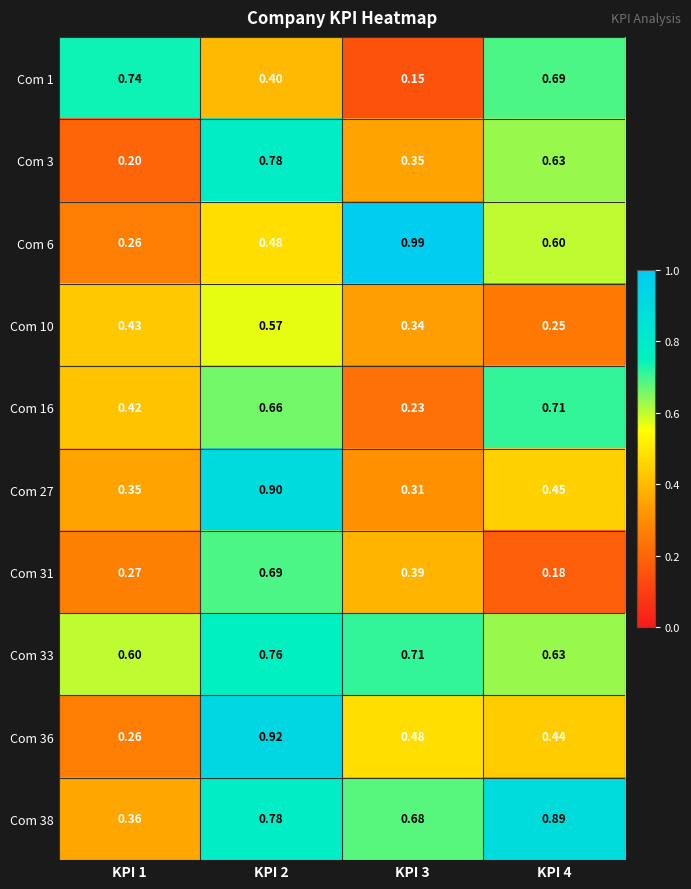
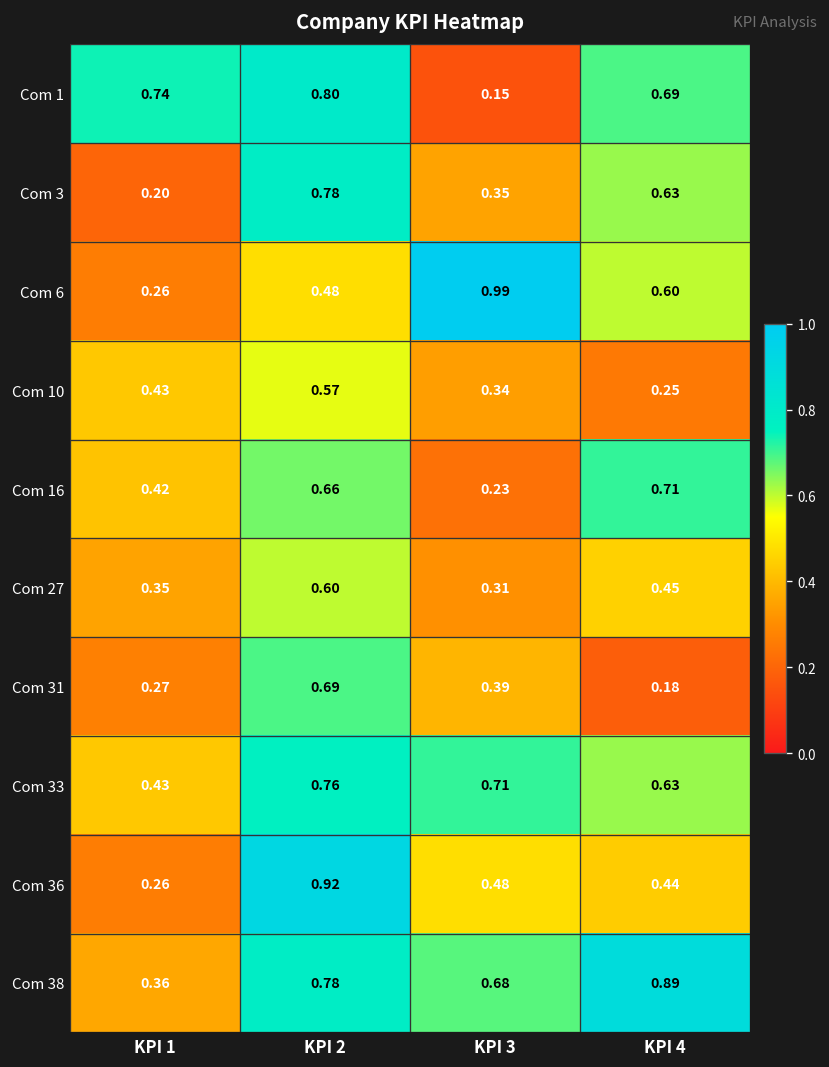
Com 1, KPI 2: 0.40 -> 0.80
Com 27, KPI 2: 0.90 -> 0.60
Com 33, KPI 1: 0.60 -> 0.43
